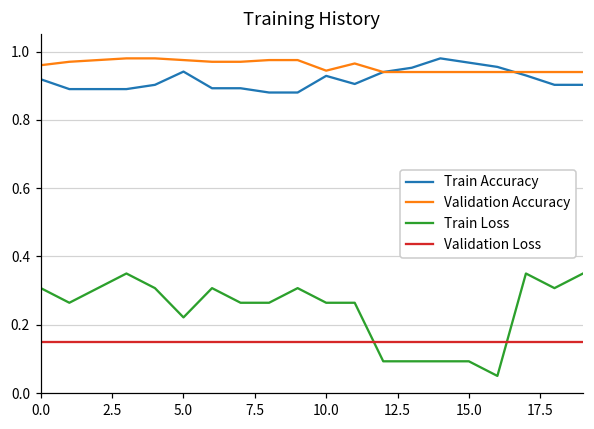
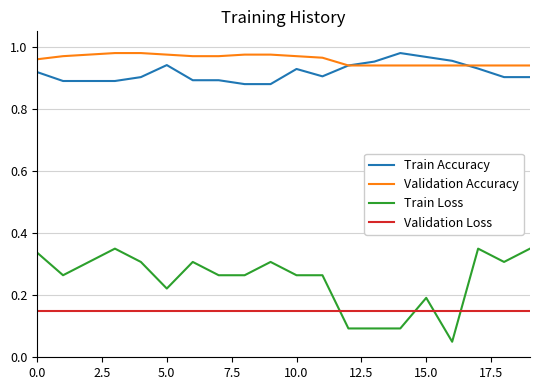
Train Loss, 0.0: 0.31 -> 0.34
Validation Accuracy, 10.0: 0.94 -> 0.97
Train Loss, 15.0: 0.09 -> 0.19
